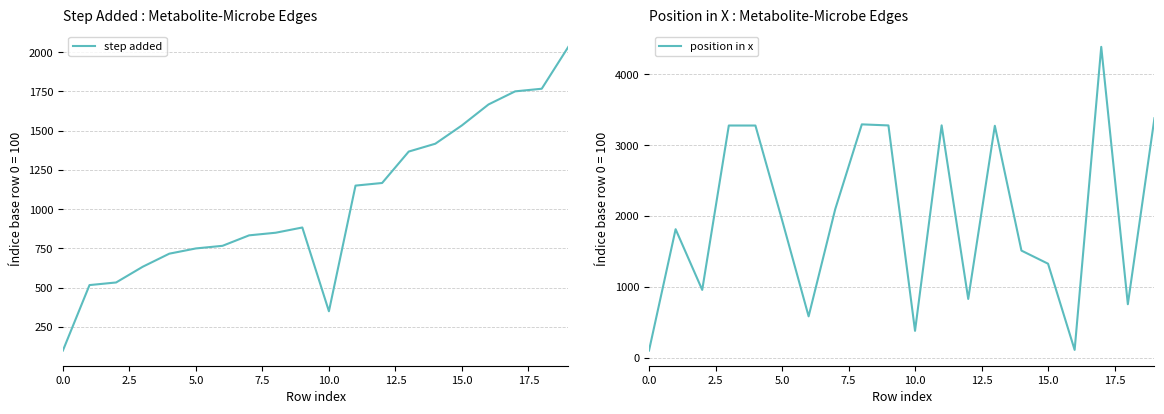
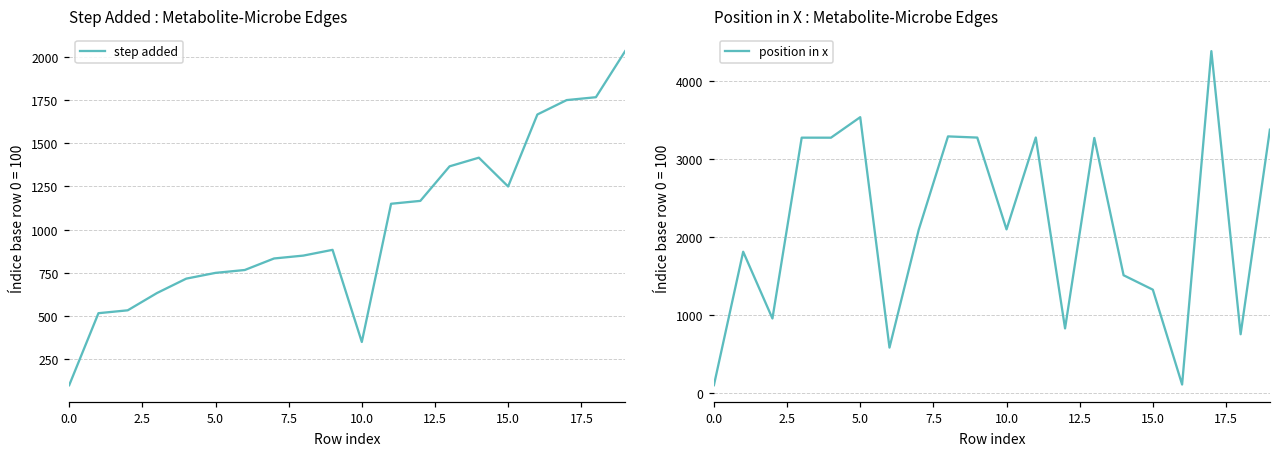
Step Added : Metabolite-Microbe Edges, 15.0: 1530 -> 1250
Position in X : Metabolite-Microbe Edges, 5.0: 1900 -> 3500
Position in X : Metabolite-Microbe Edges, 10.0: 400 -> 2100
